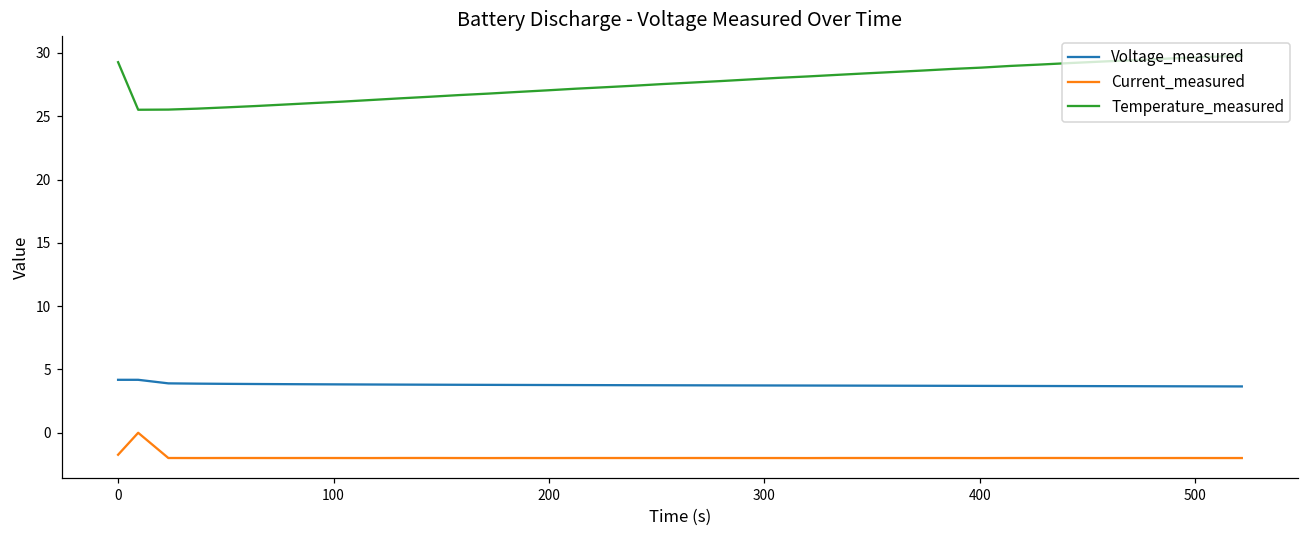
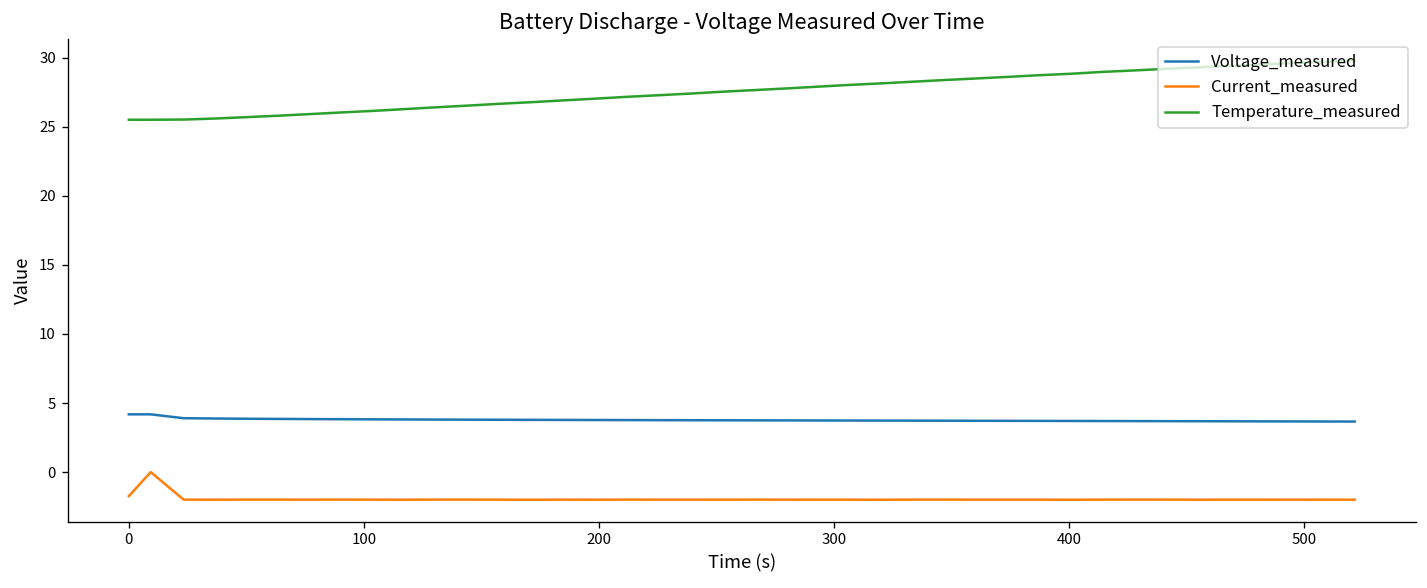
Temperature_measured, 0: 29.3 -> 25.5
